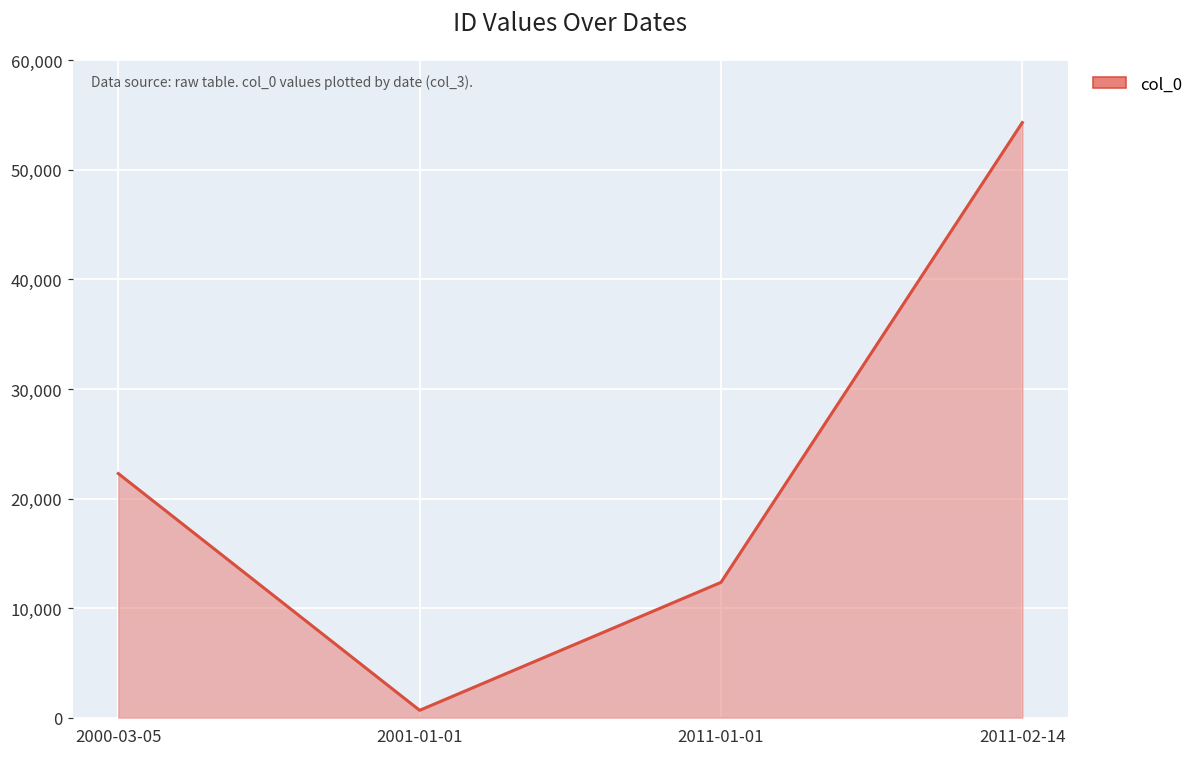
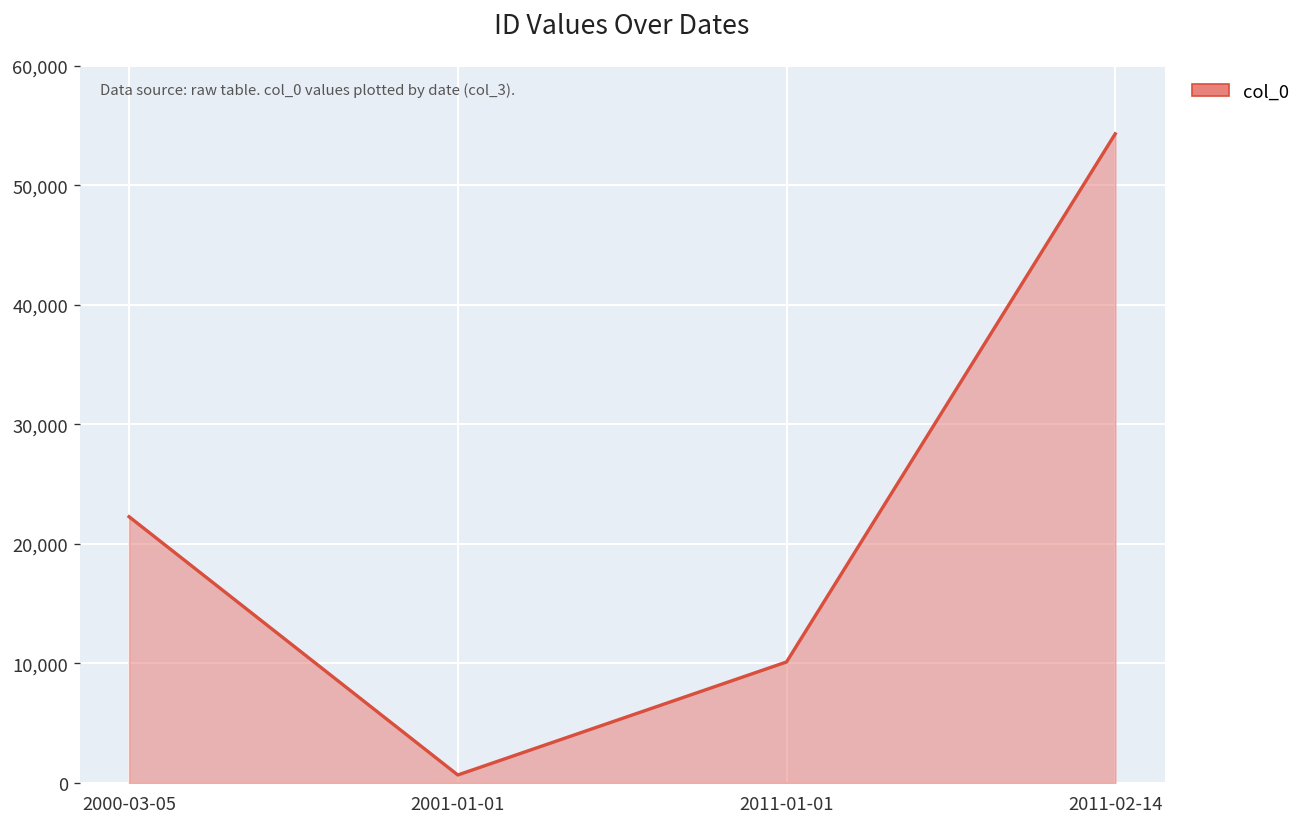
2011-01-01: 12,000 -> 10,000
